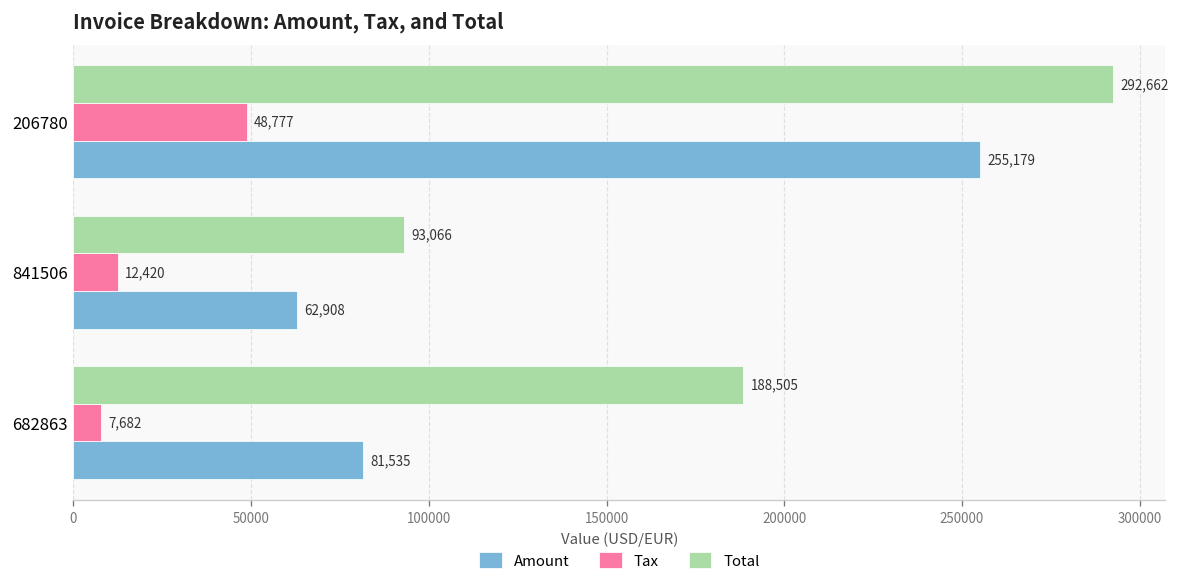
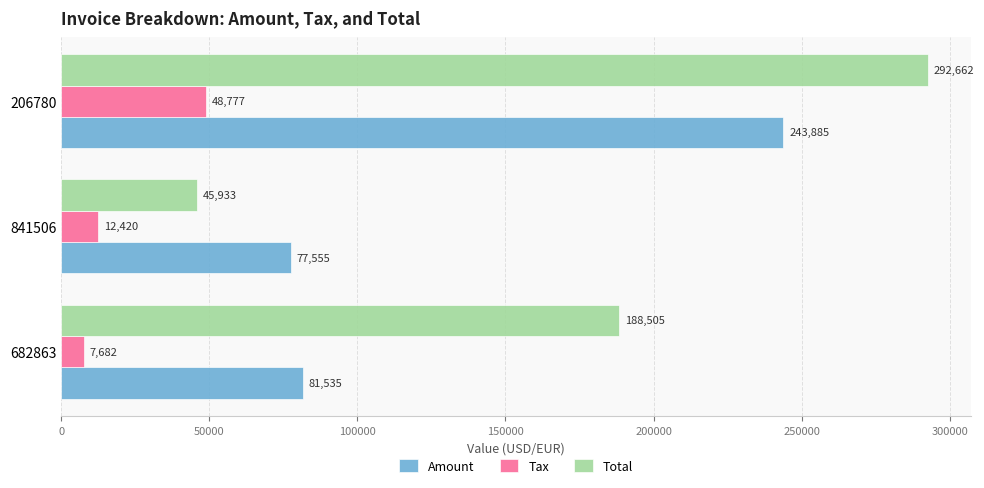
Amount, 206780: 255,179 -> 243,885
Total, 841506: 93,066 -> 45,933
Amount, 841506: 62,908 -> 77,555
